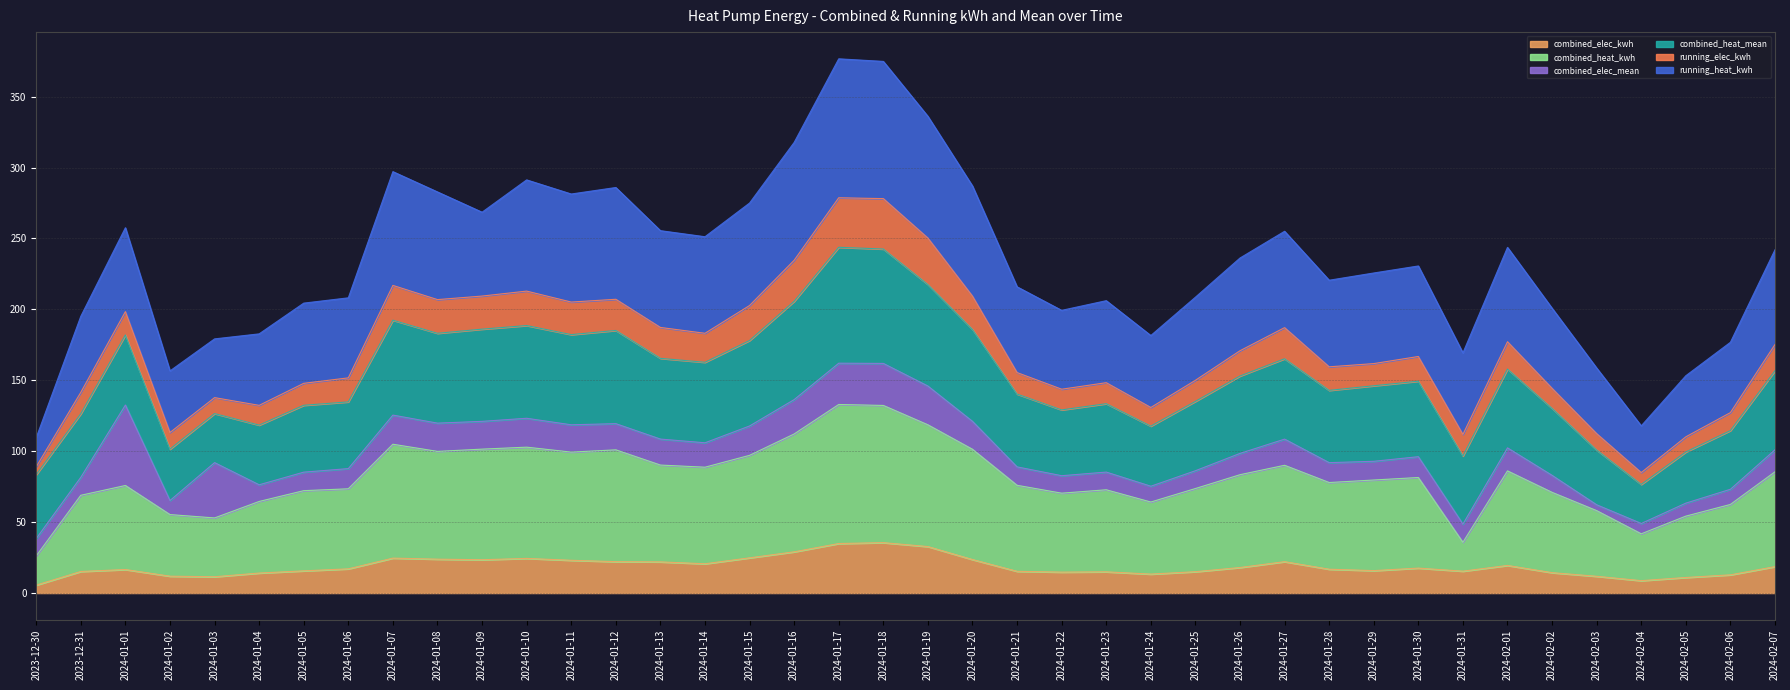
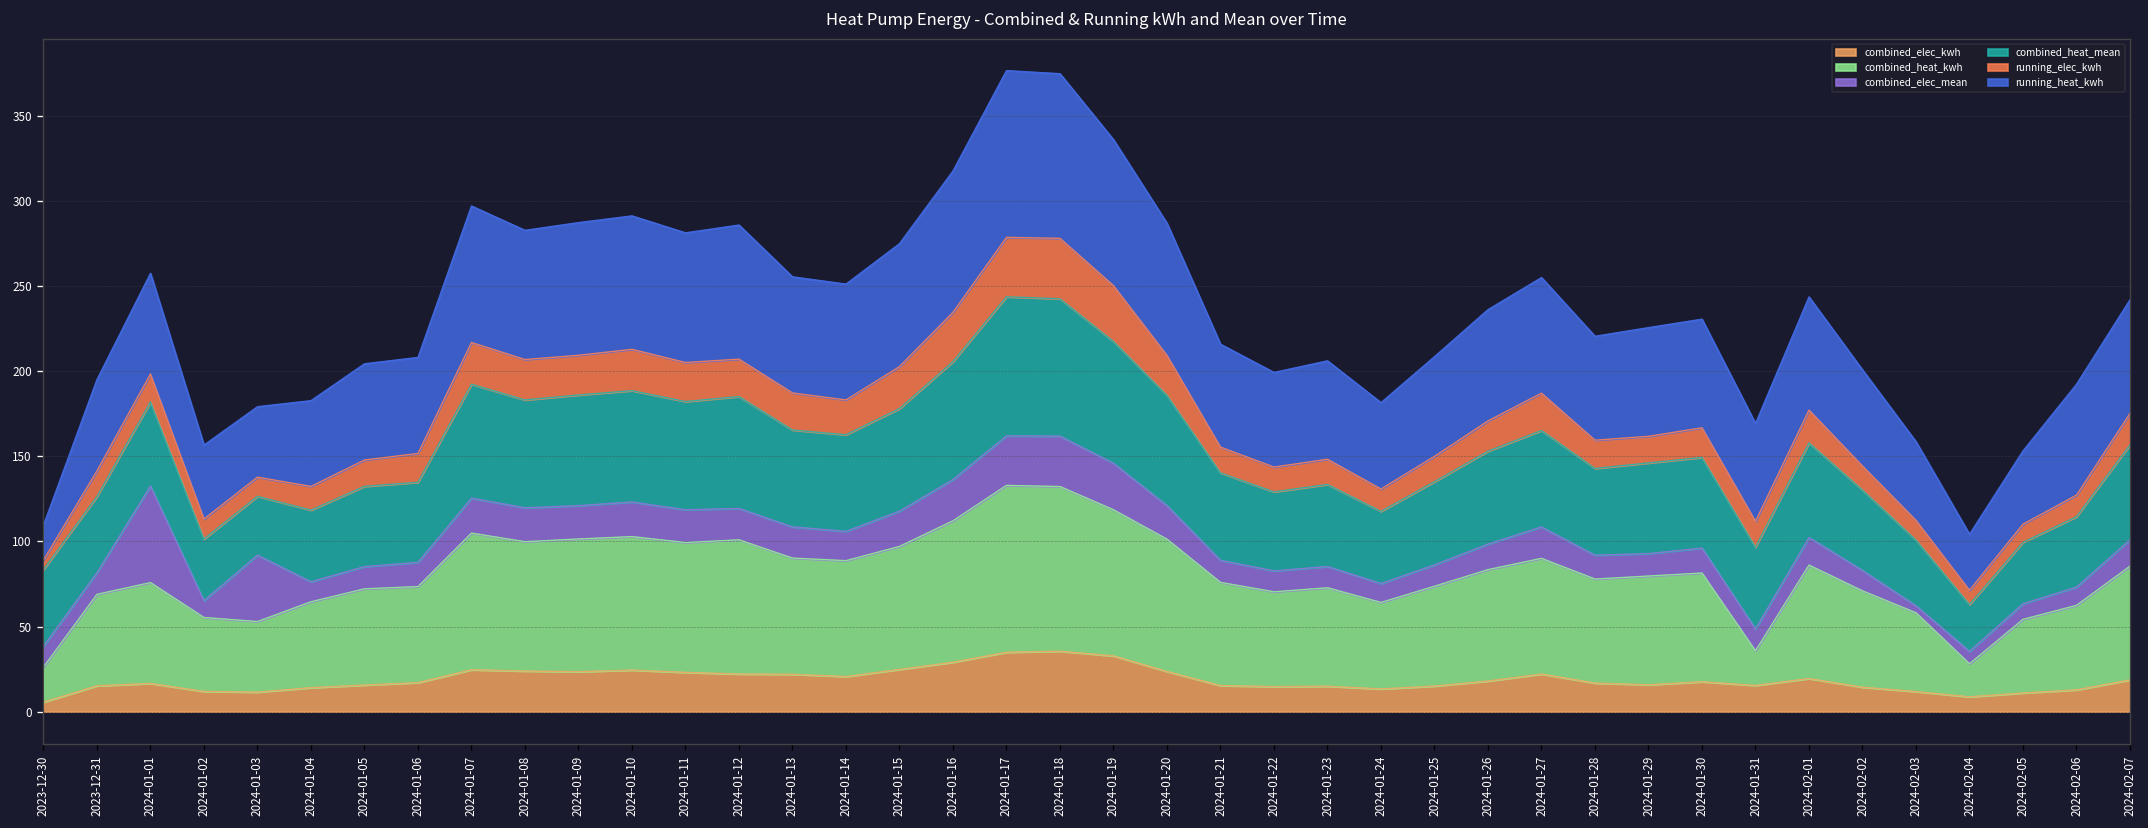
running_heat_kwh, 2024-01-09: 59 -> 78
combined_heat_kwh, 2024-02-04: 33 -> 19
running_heat_kwh, 2024-02-06: 50 -> 65
